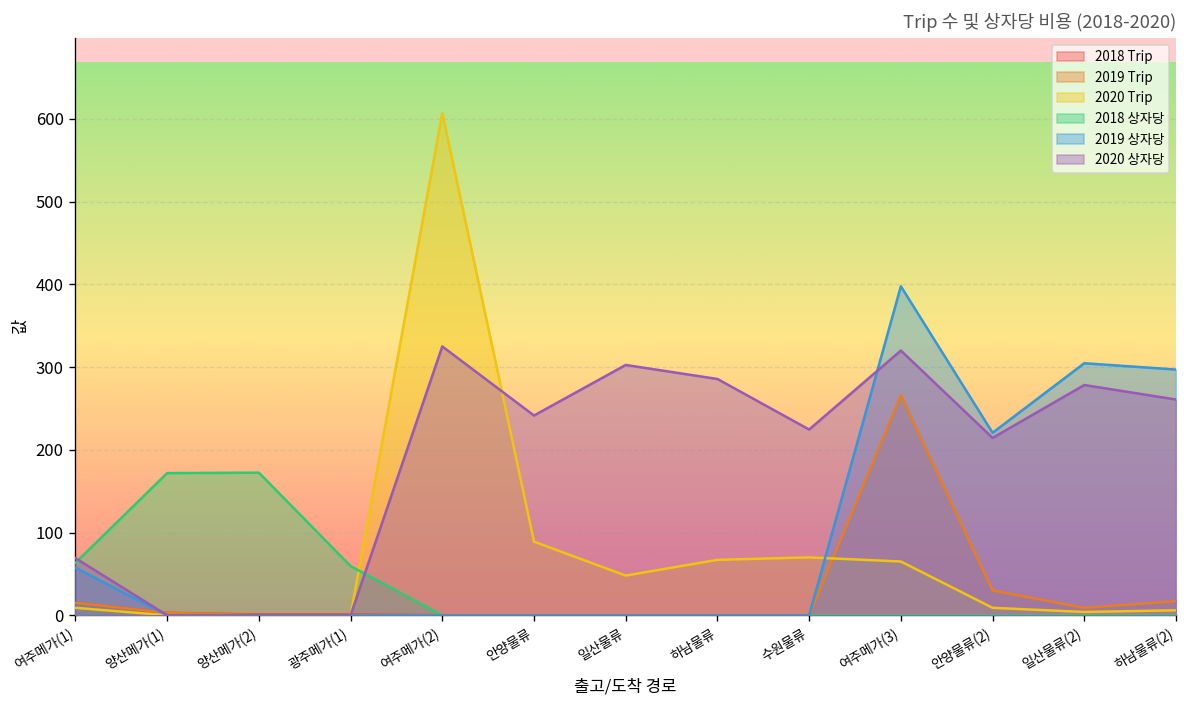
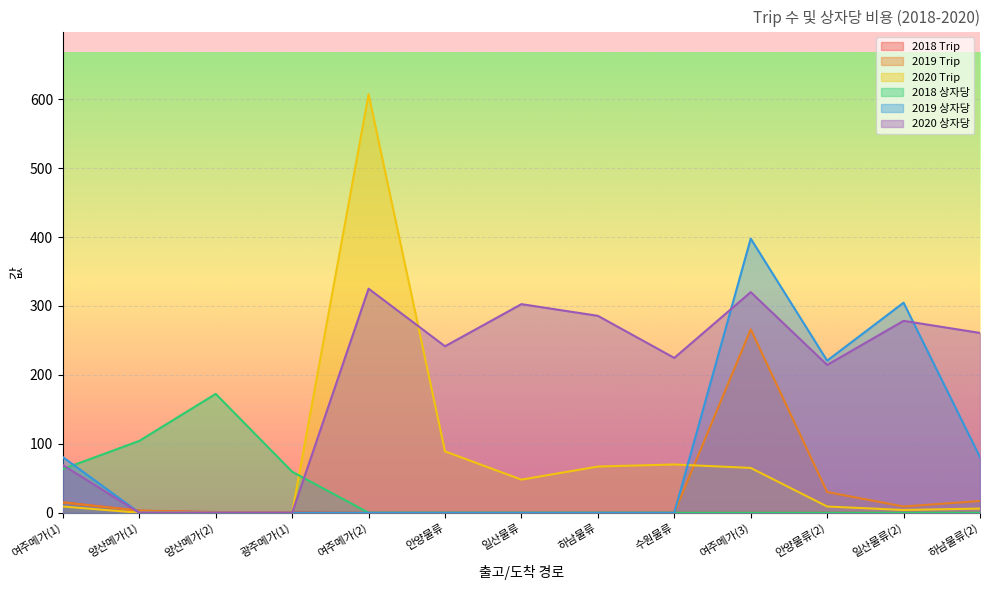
2019 상자당, 여주메가(1): 60 -> 80
2018 상자당, 양산메가(1): 170 -> 100
2019 상자당, 하남물류(2): 300 -> 80
